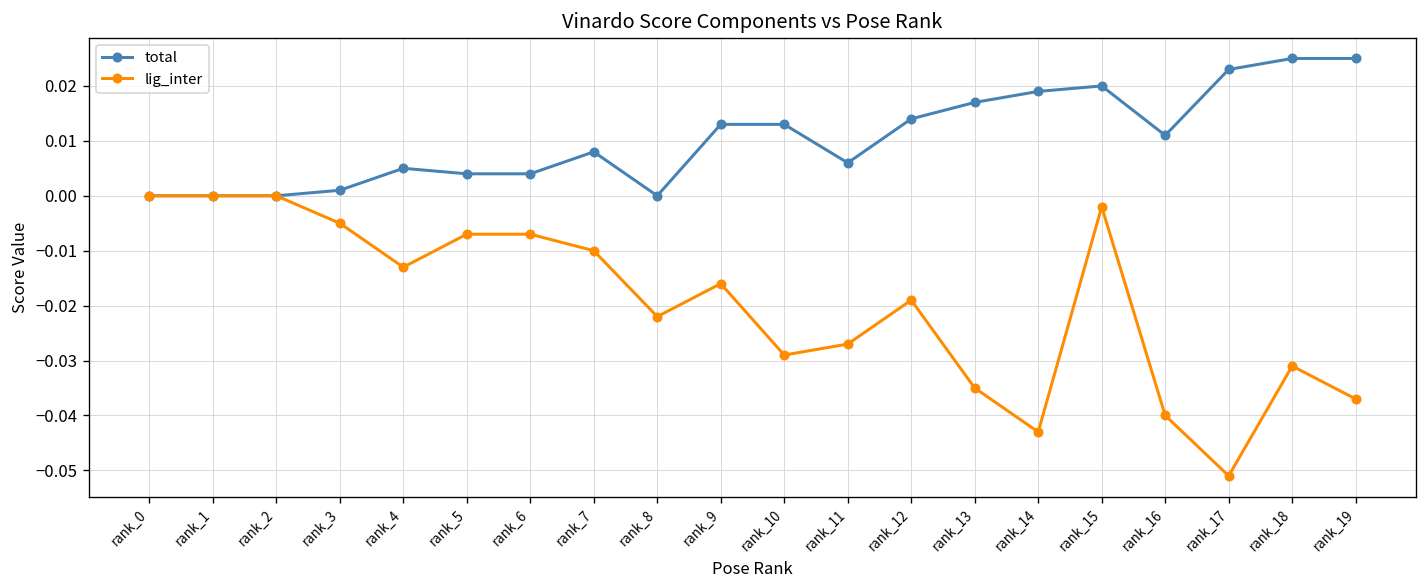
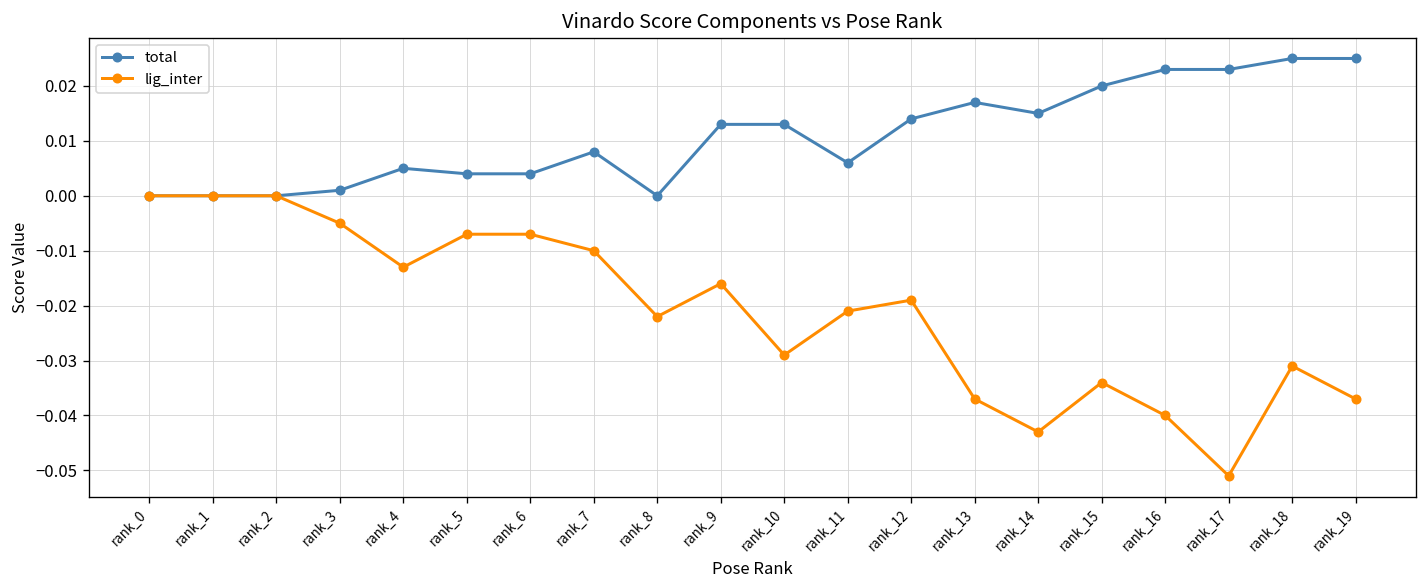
lig_inter, rank_11: -0.027 -> -0.021
lig_inter, rank_13: -0.035 -> -0.037
total, rank_14: 0.019 -> 0.015
lig_inter, rank_15: -0.002 -> -0.034
total, rank_16: 0.011 -> 0.023
